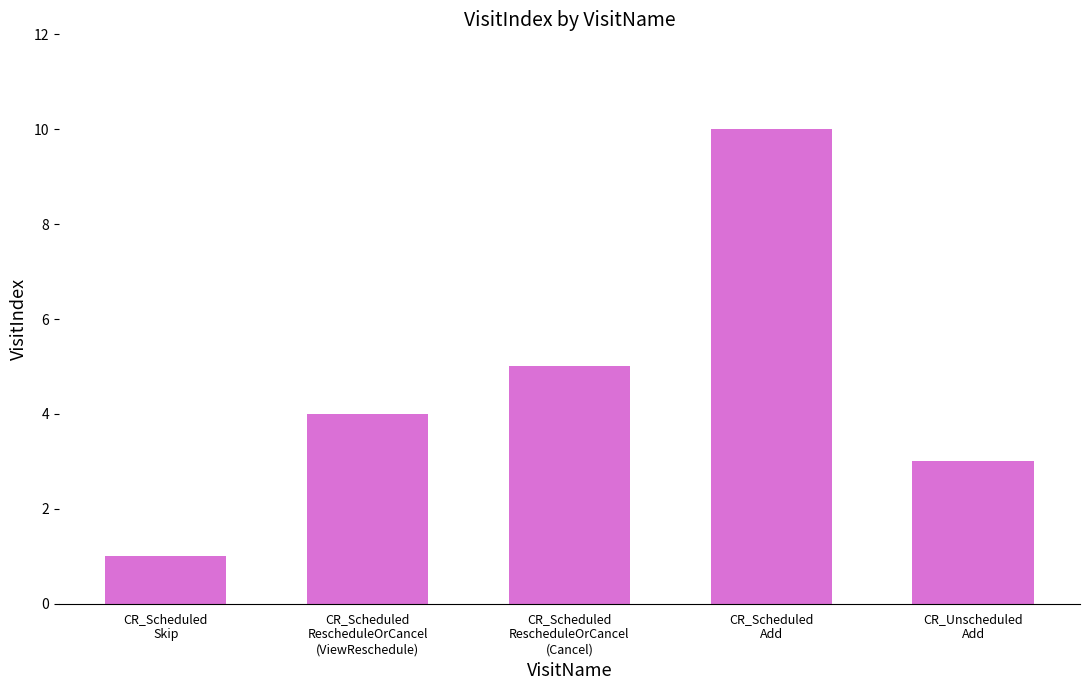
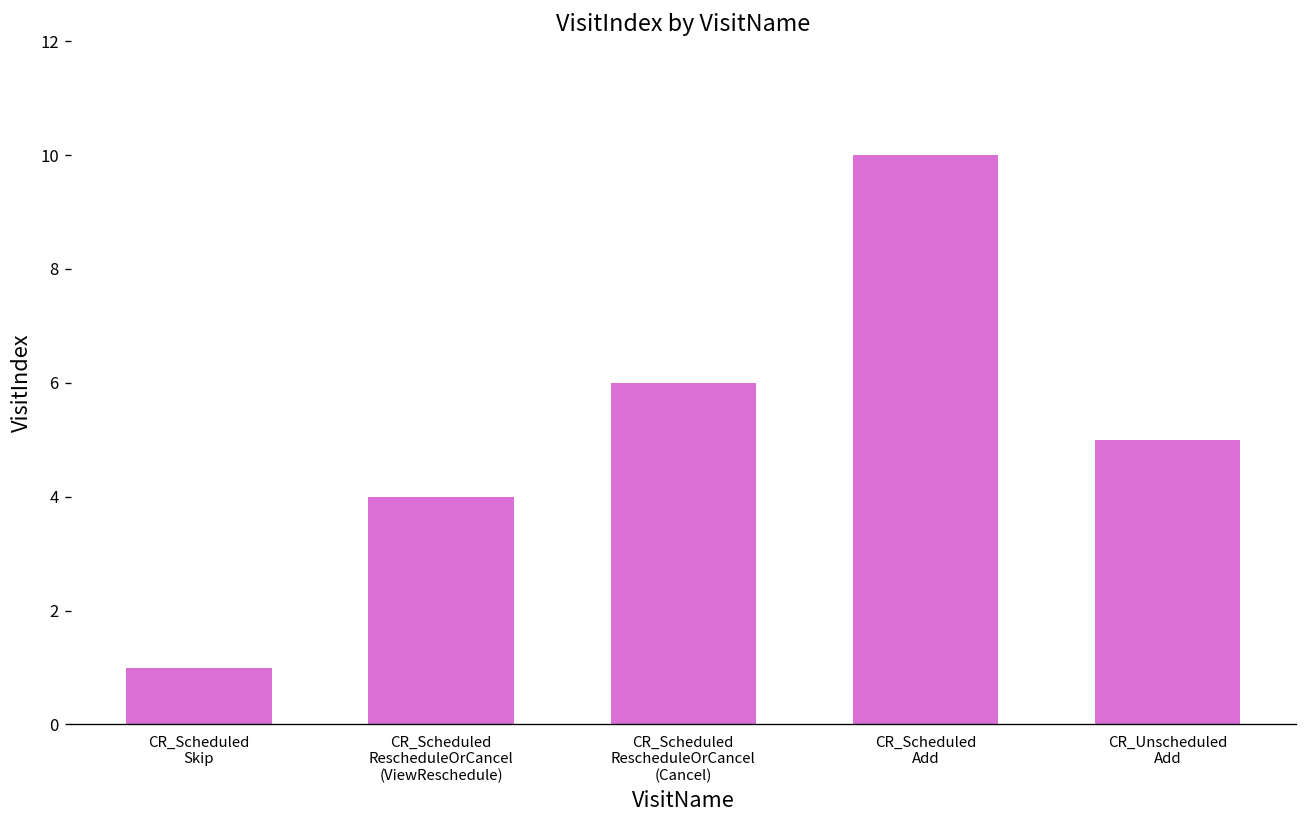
CR_Scheduled RescheduleOrCancel (Cancel): 5 -> 6
CR_Unscheduled Add: 3 -> 5
